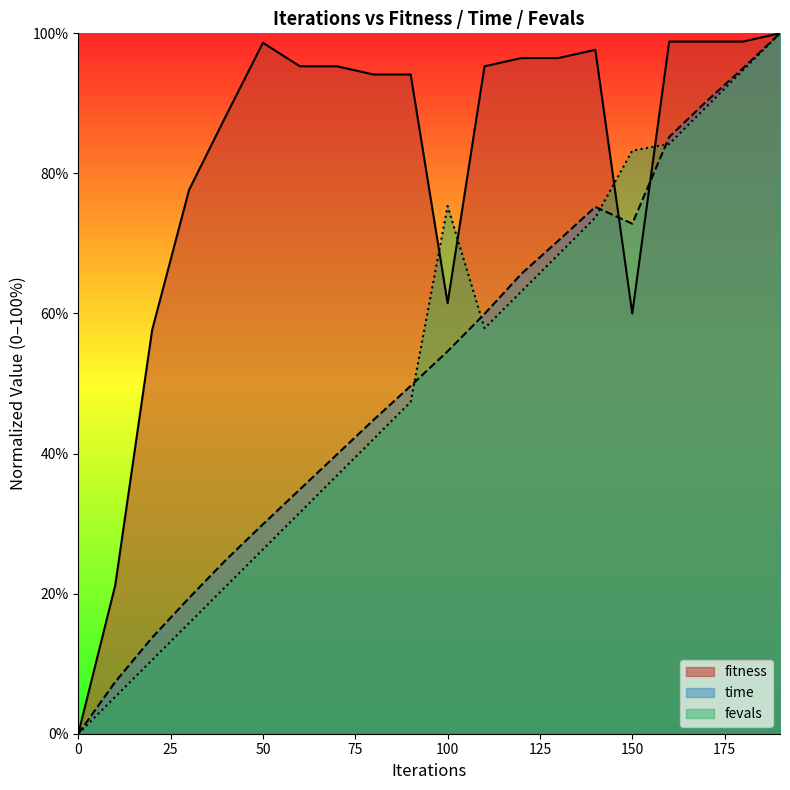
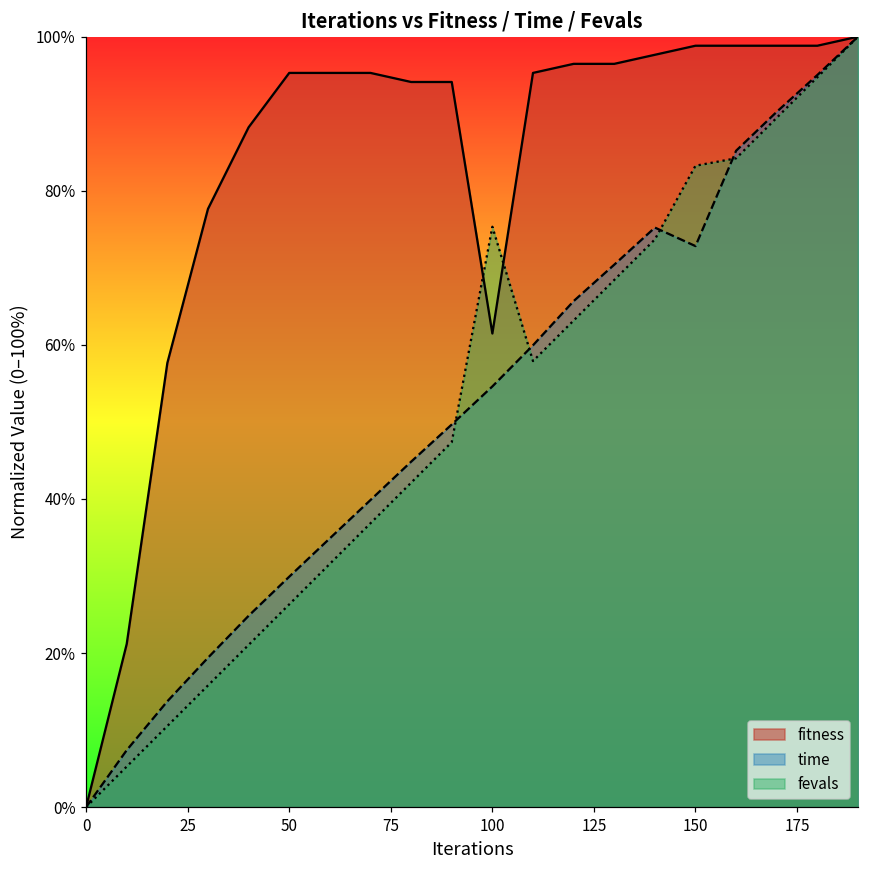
fitness, 50: 99% -> 95%
fitness, 150: 60% -> 99%
